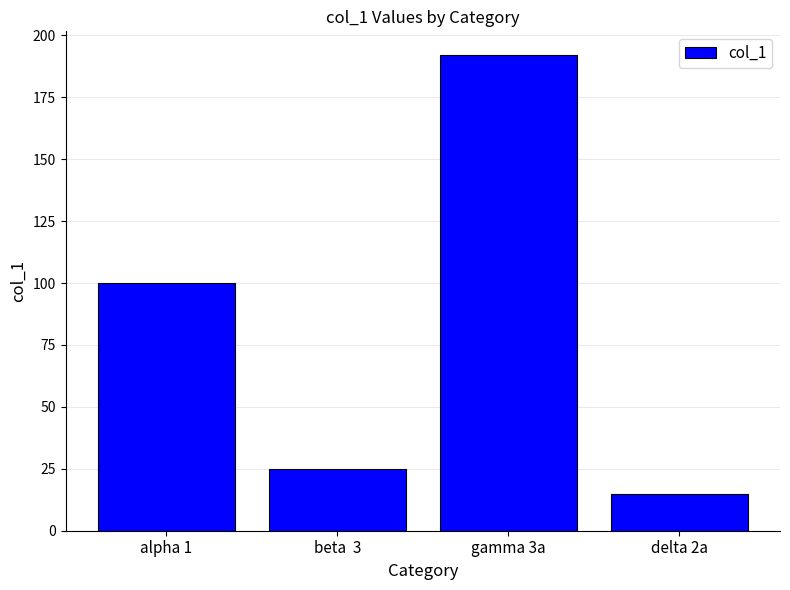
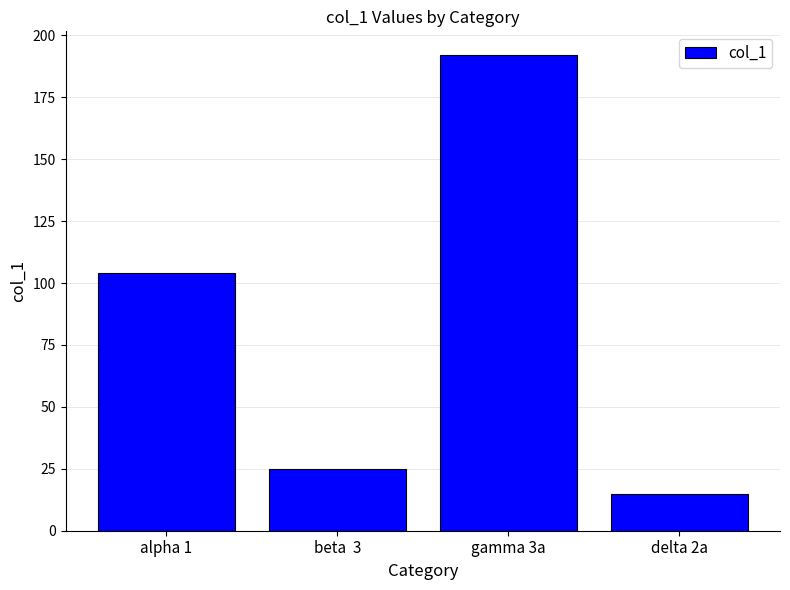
alpha 1: 100 -> 104
